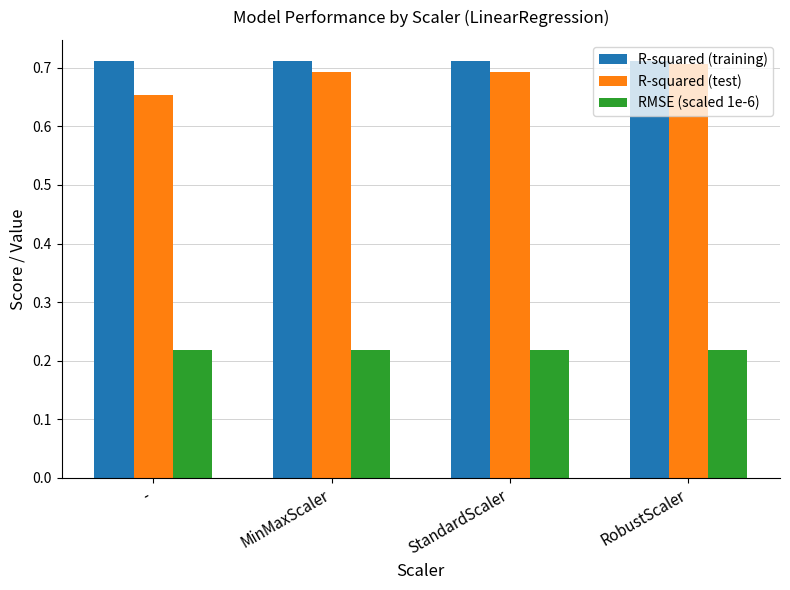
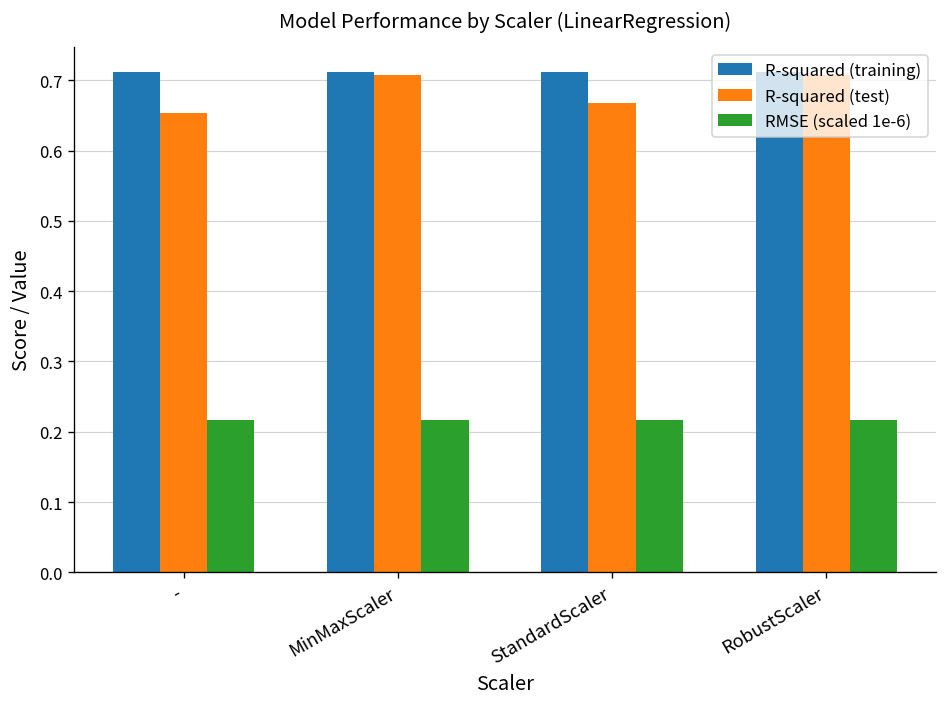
R-squared (test), MinMaxScaler: 0.69 -> 0.71
R-squared (test), StandardScaler: 0.69 -> 0.67
